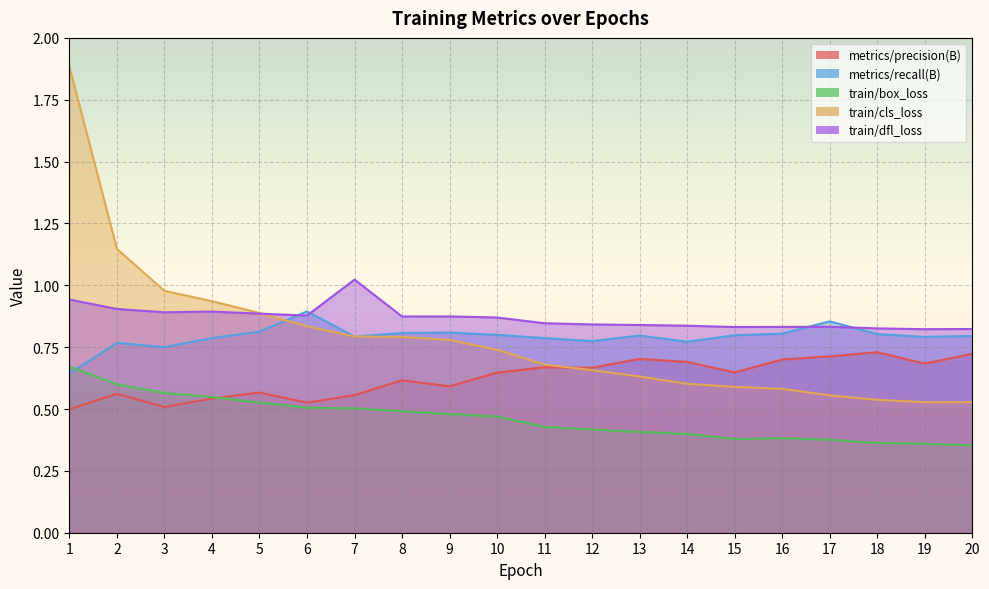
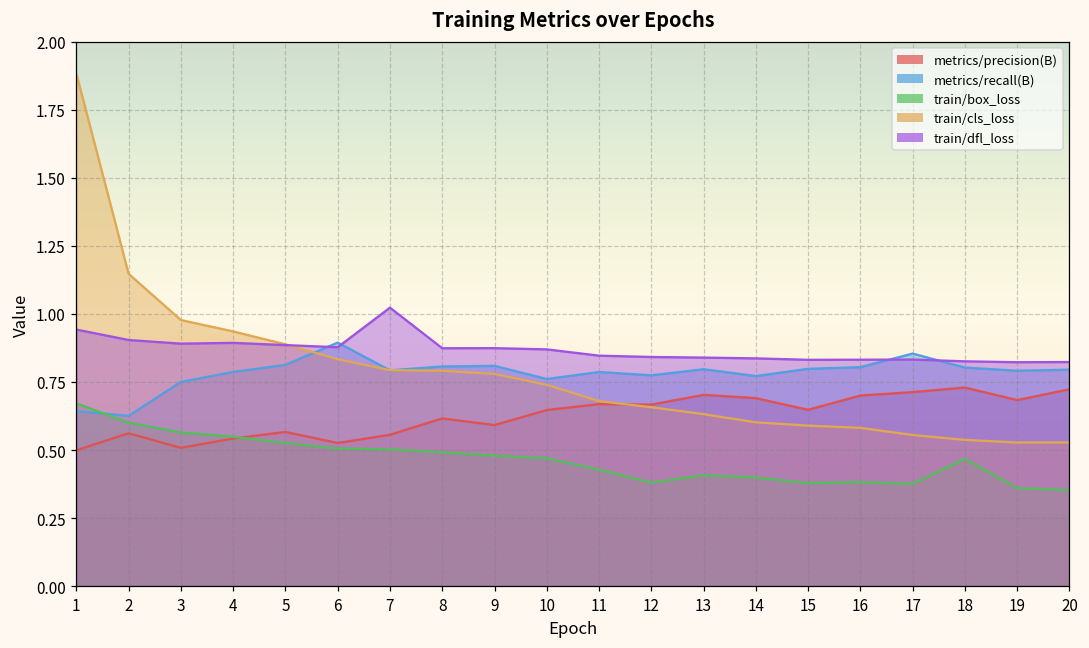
metrics/recall(B), 2: 0.77 -> 0.63
metrics/recall(B), 10: 0.80 -> 0.76
train/box_loss, 12: 0.42 -> 0.38
train/box_loss, 18: 0.36 -> 0.47
